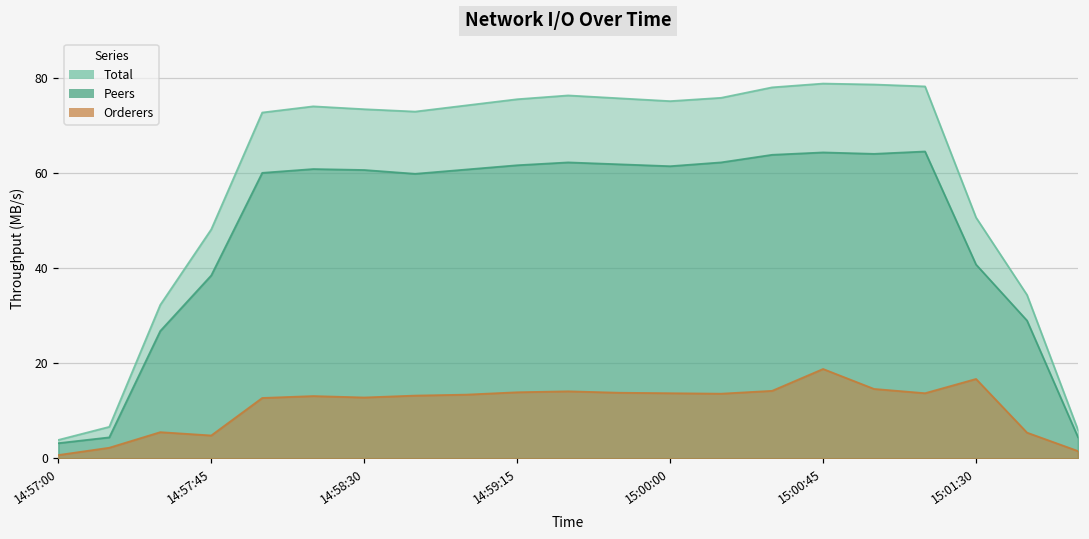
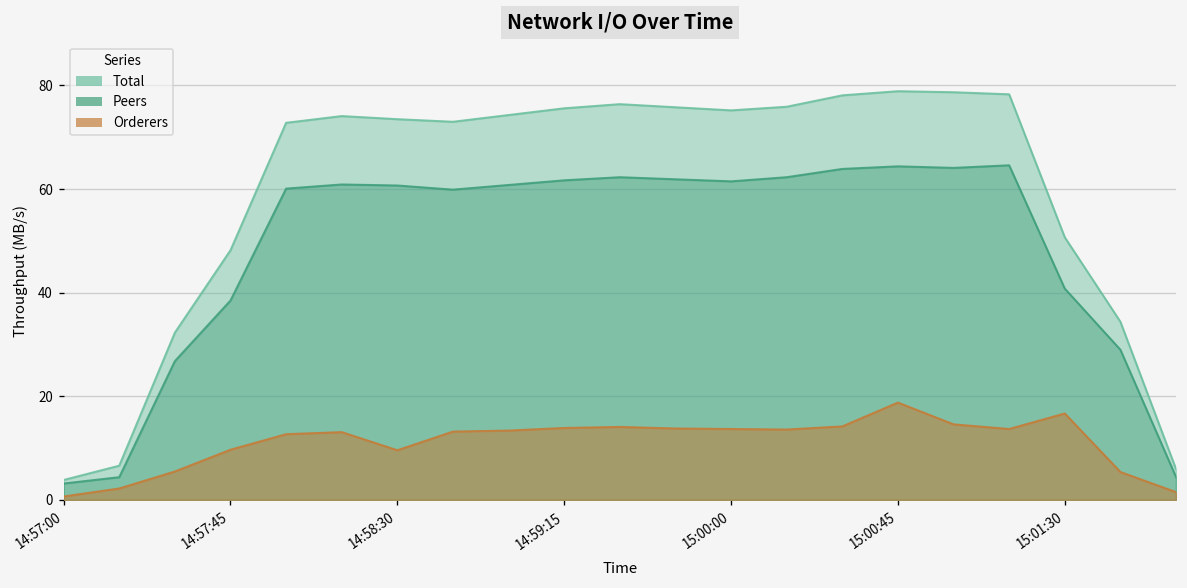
Orderers, 14:57:45: 5 -> 10
Orderers, 14:58:30: 13 -> 10
